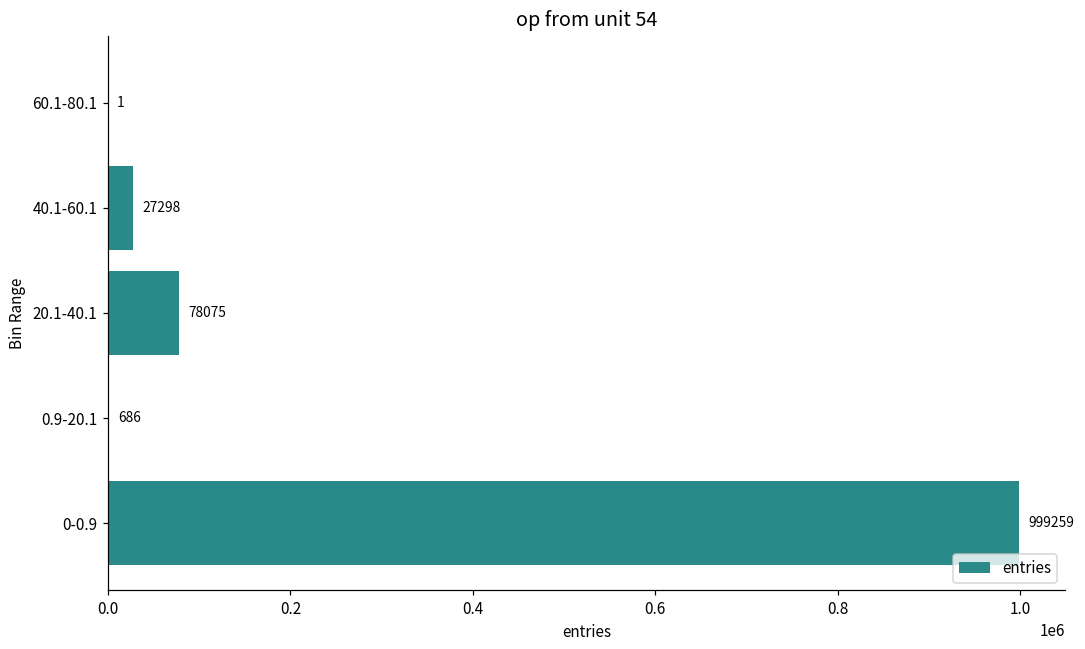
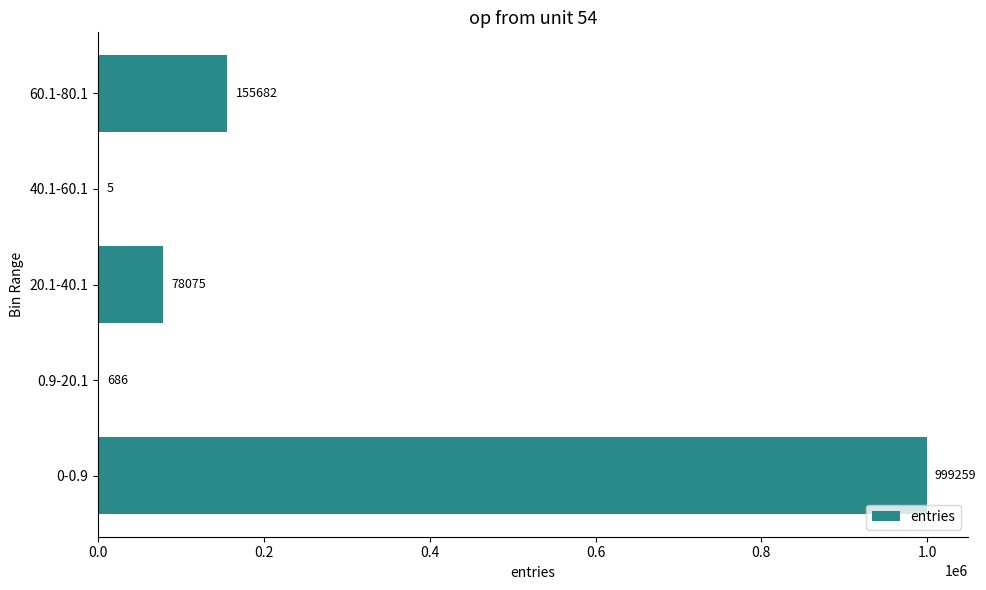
60.1-80.1: 1 -> 155682
40.1-60.1: 27298 -> 5
